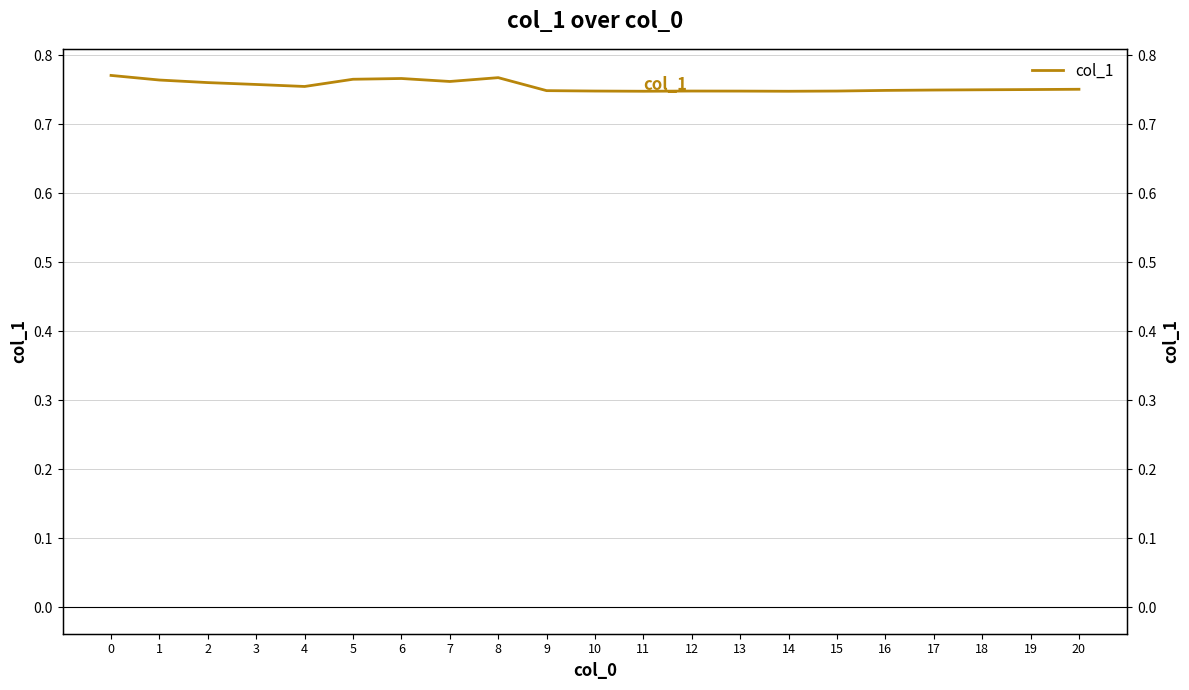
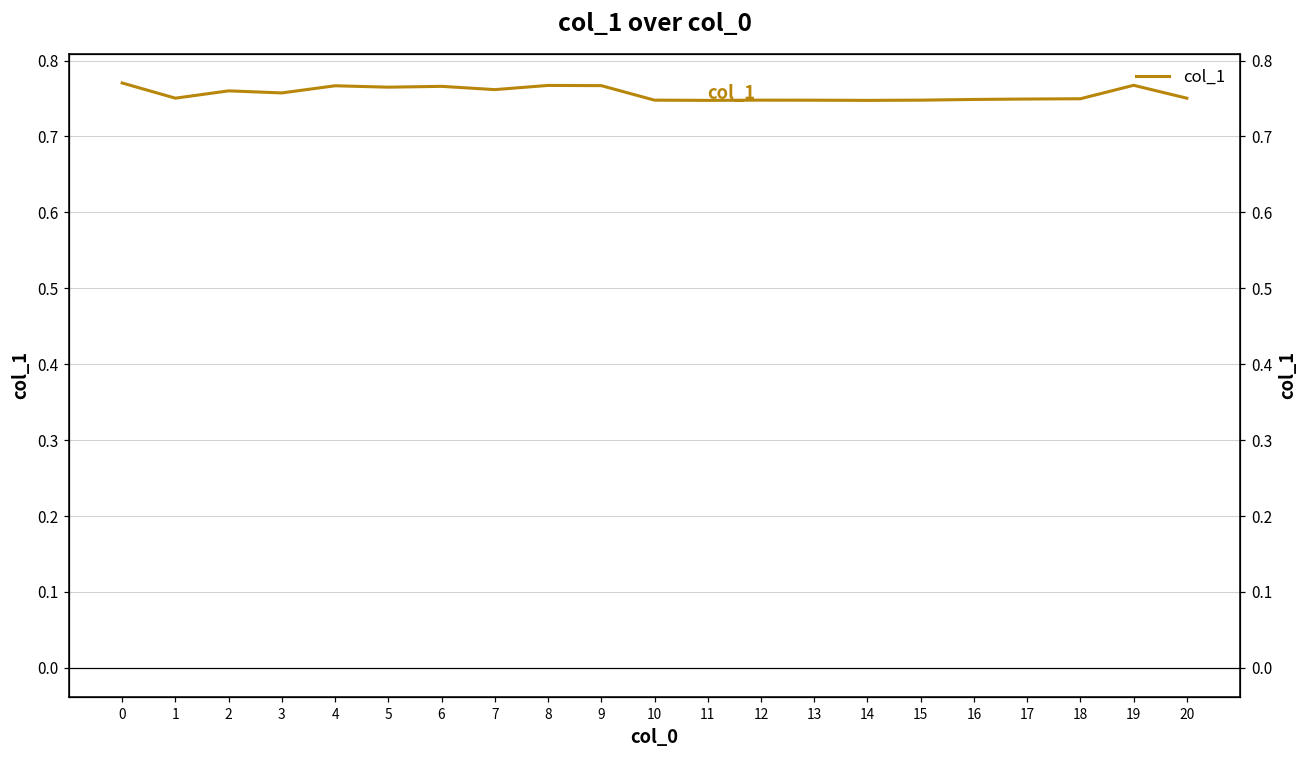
1: 0.76 -> 0.75
4: 0.75 -> 0.77
9: 0.75 -> 0.77
19: 0.75 -> 0.77
